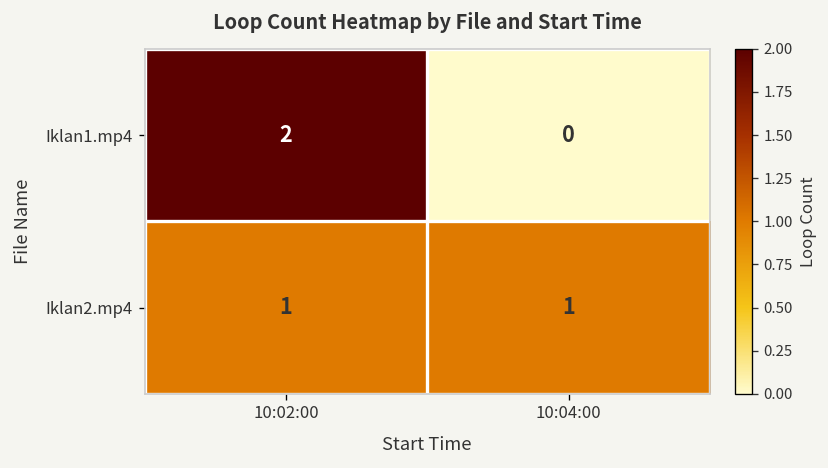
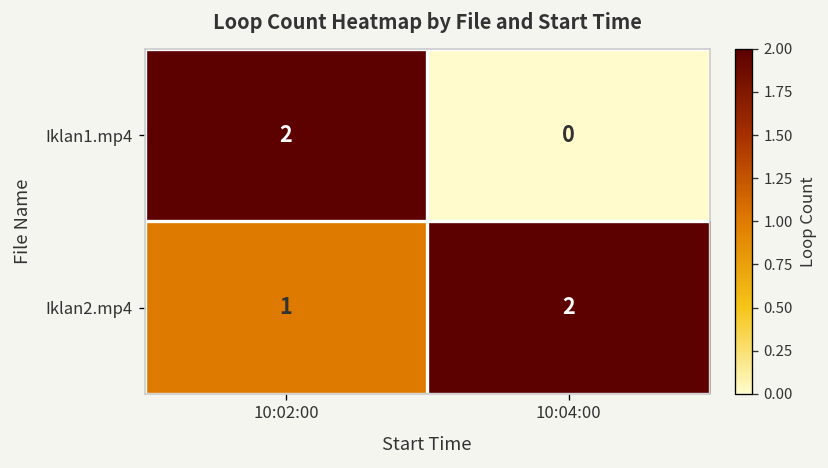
Iklan2.mp4, 10:04:00: 1 -> 2
